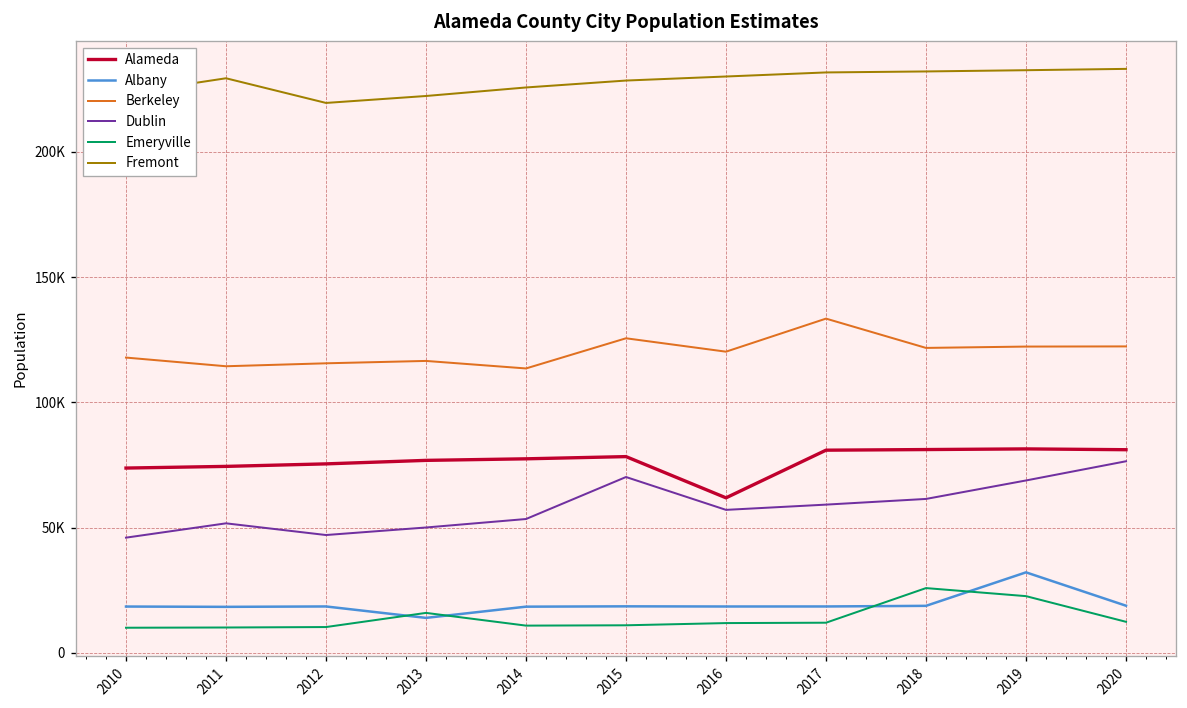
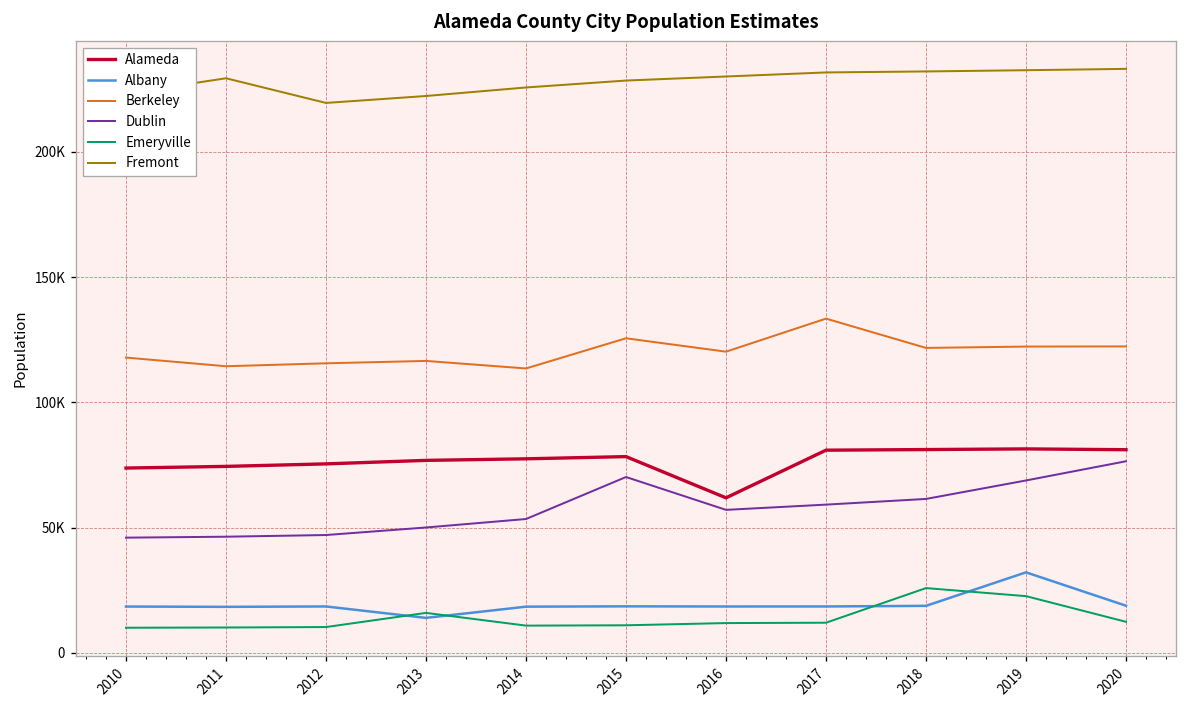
Dublin, 2011: 52000 -> 46000
